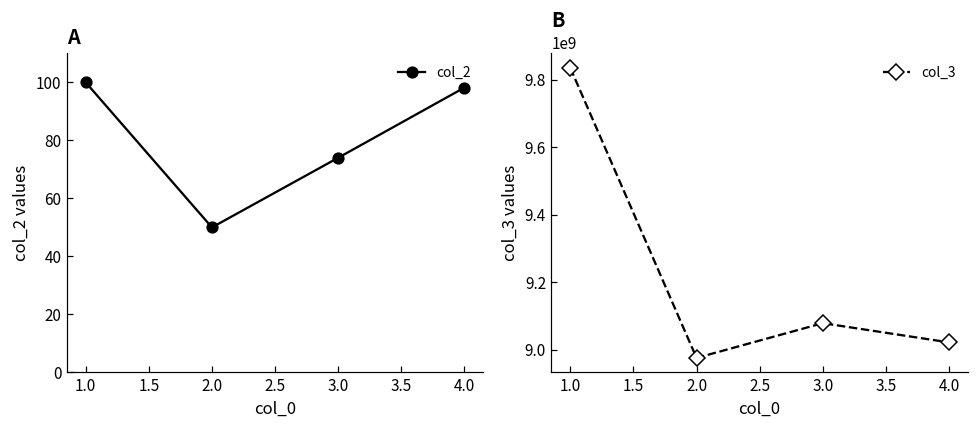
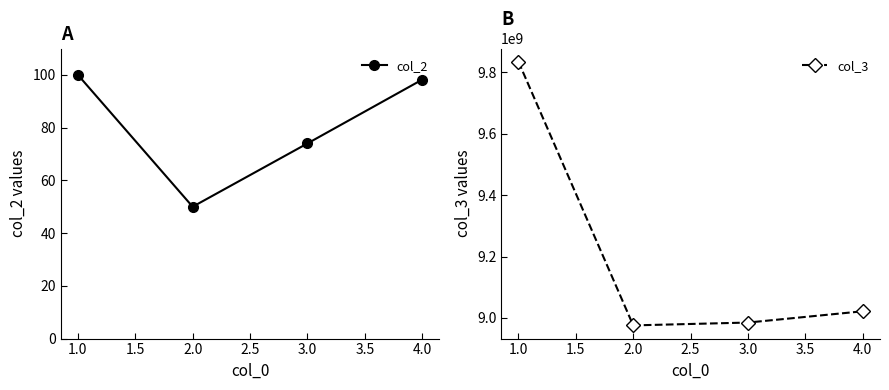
B, 3.0: 9080000000 -> 8980000000
